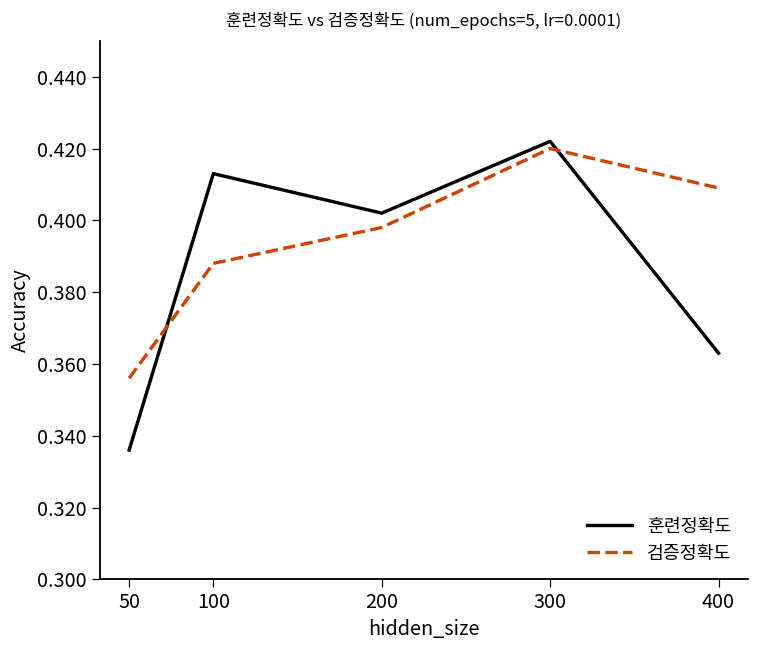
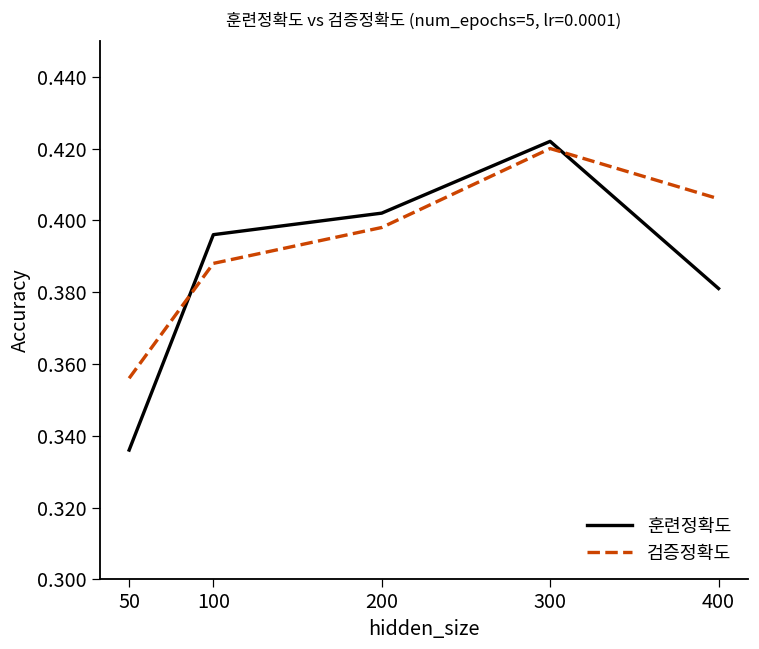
훈련정확도, 100: 0.413 -> 0.396
훈련정확도, 400: 0.363 -> 0.381
검증정확도, 400: 0.409 -> 0.406
